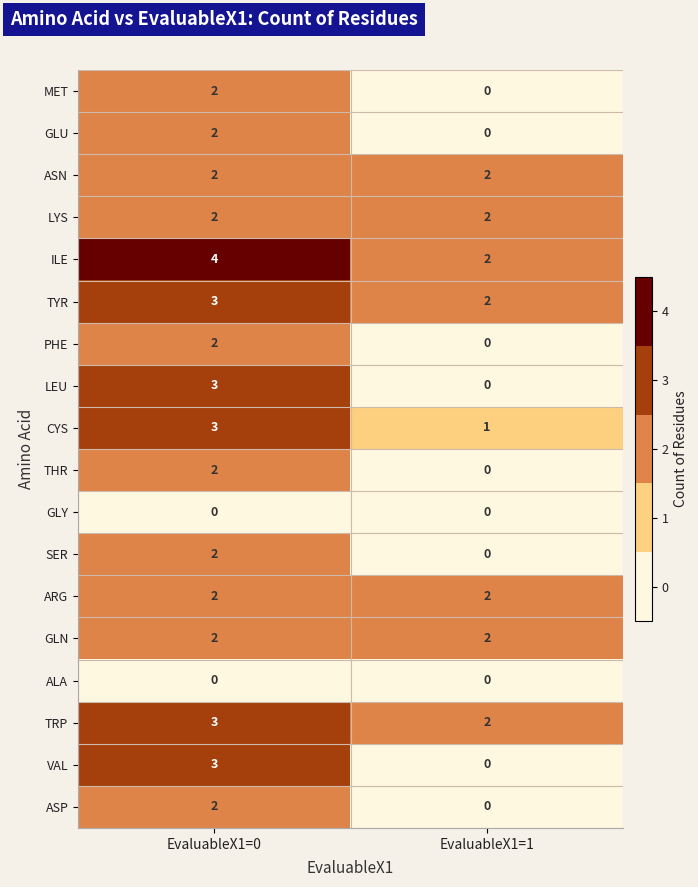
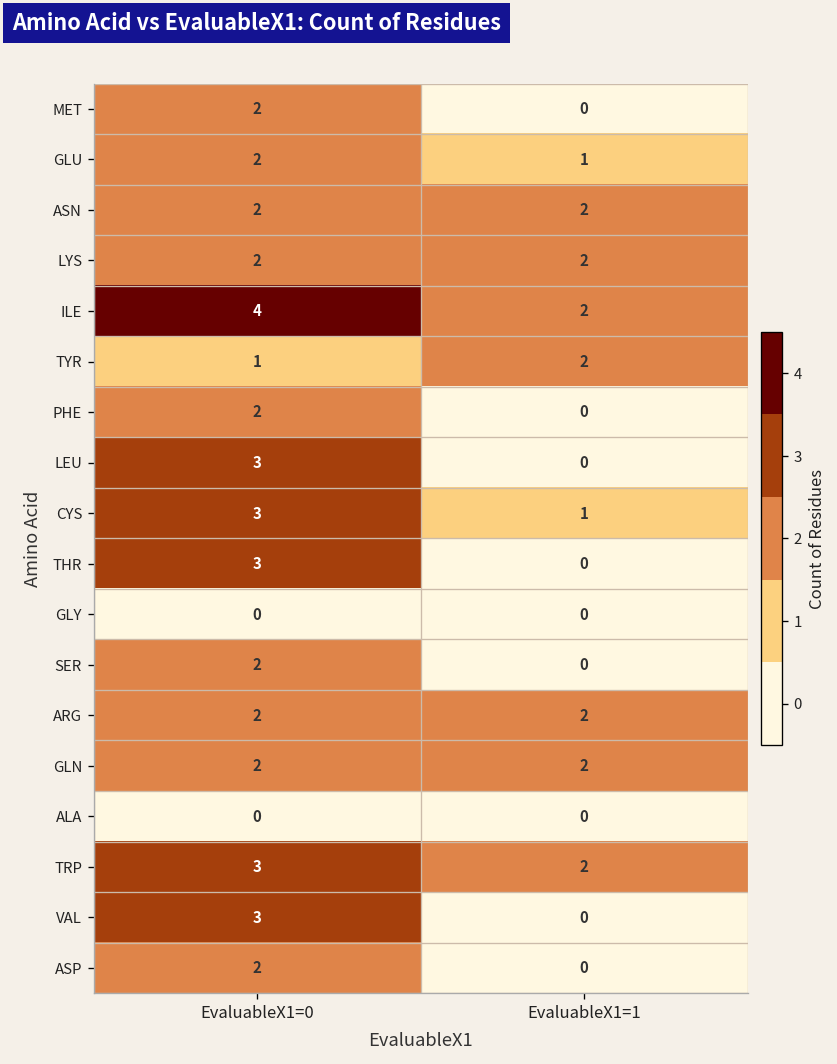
GLU, EvaluableX1=1: 0 -> 1
TYR, EvaluableX1=0: 3 -> 1
THR, EvaluableX1=0: 2 -> 3
